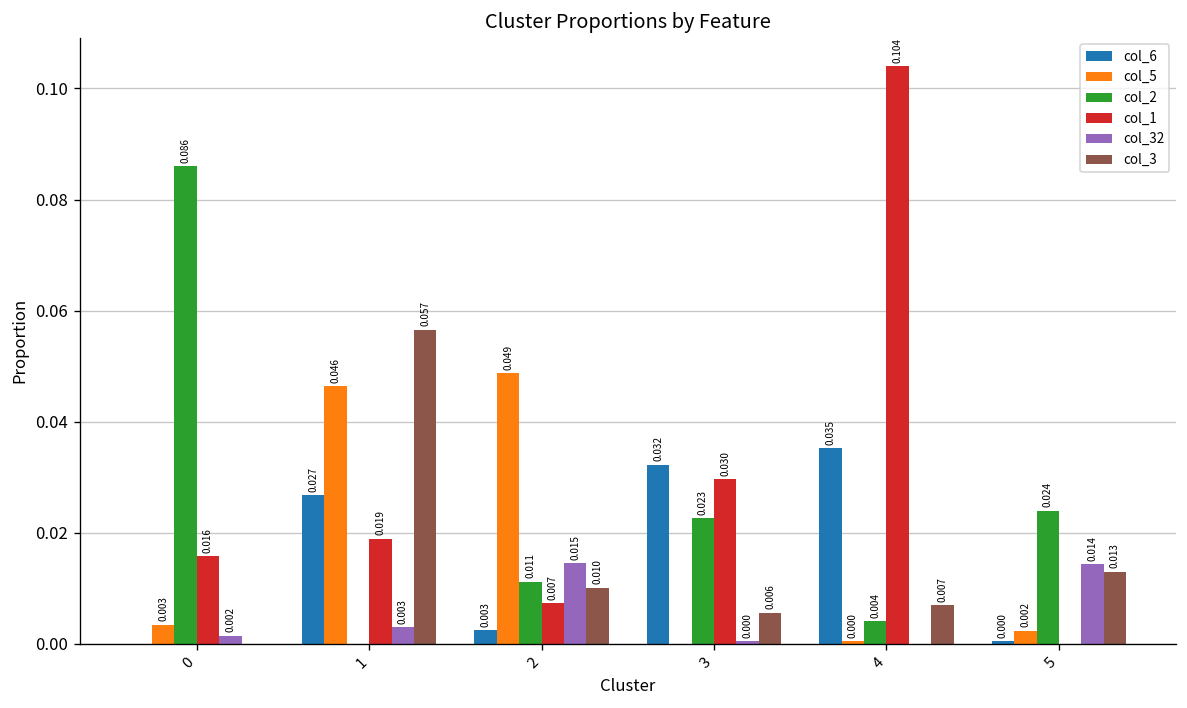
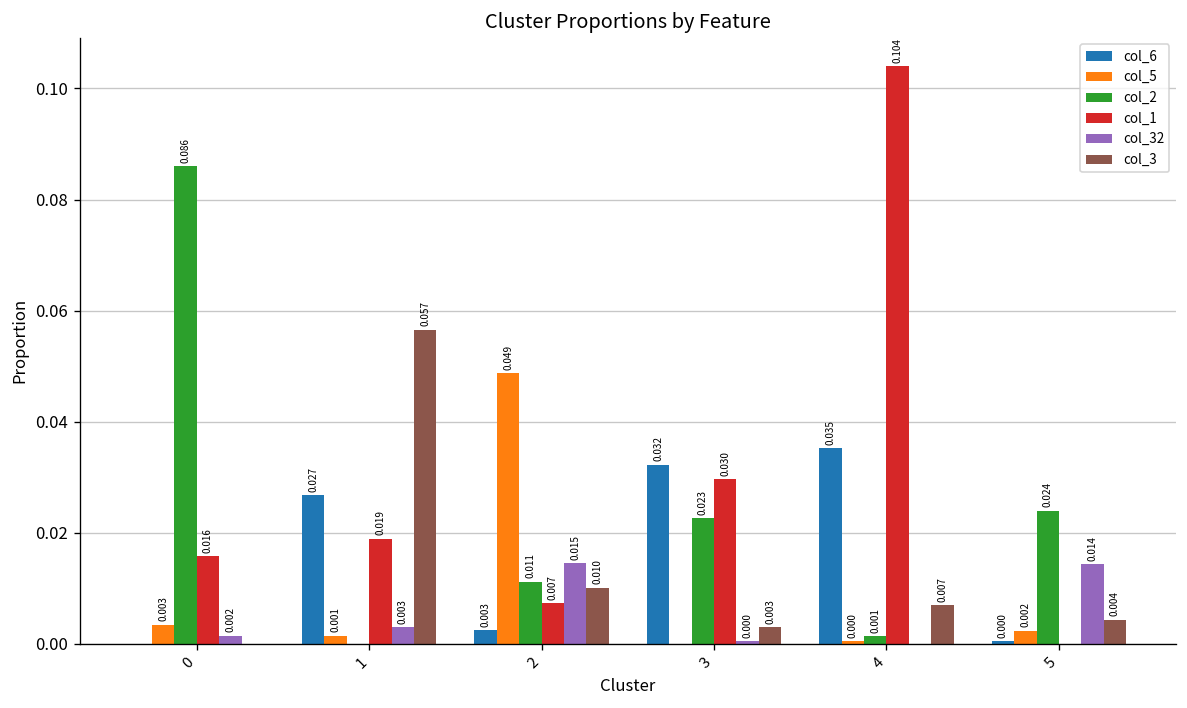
col_5, 1: 0.046 -> 0.001
col_3, 3: 0.006 -> 0.003
col_2, 4: 0.004 -> 0.001
col_3, 5: 0.013 -> 0.004
